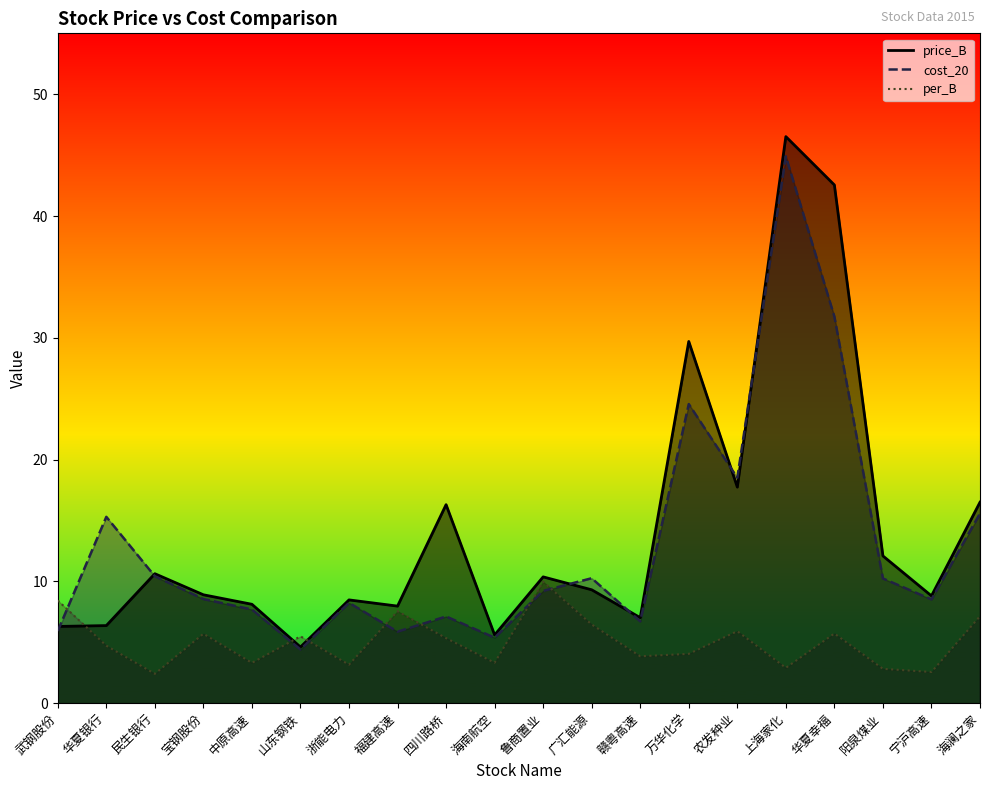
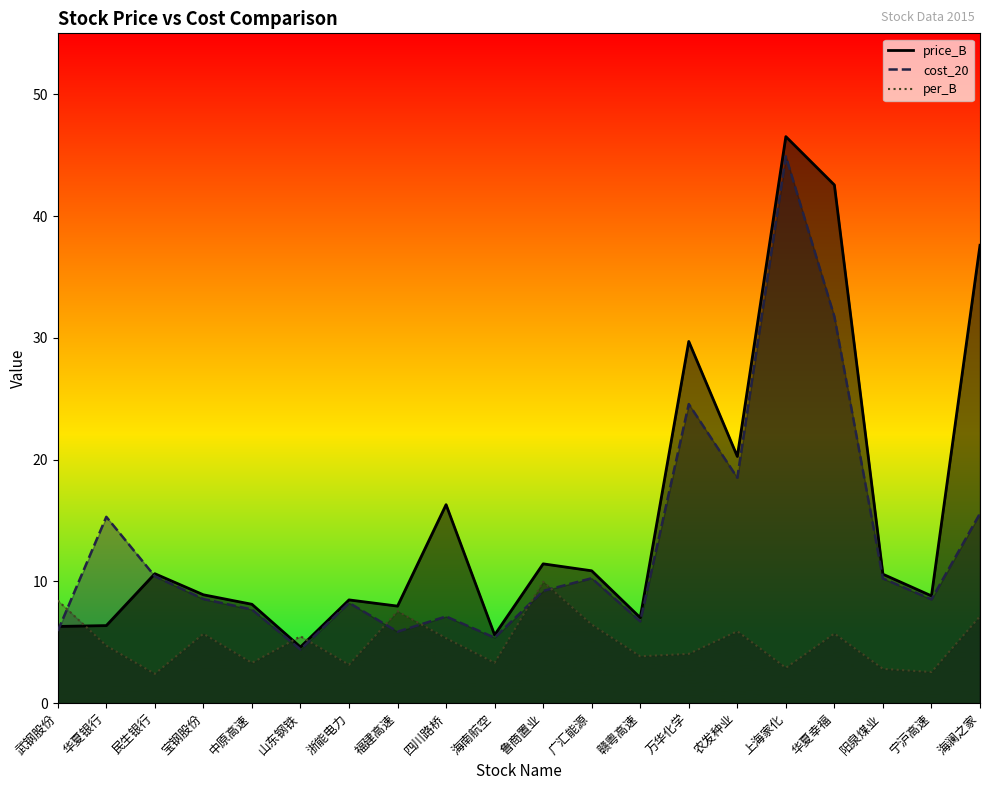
price_B, 鲁商置业: 10.4 -> 11.4
price_B, 广汇能源: 9.3 -> 10.9
price_B, 农发种业: 17.7 -> 20.3
price_B, 阳泉煤业: 12.1 -> 10.6
price_B, 海澜之家: 16.5 -> 37.6
